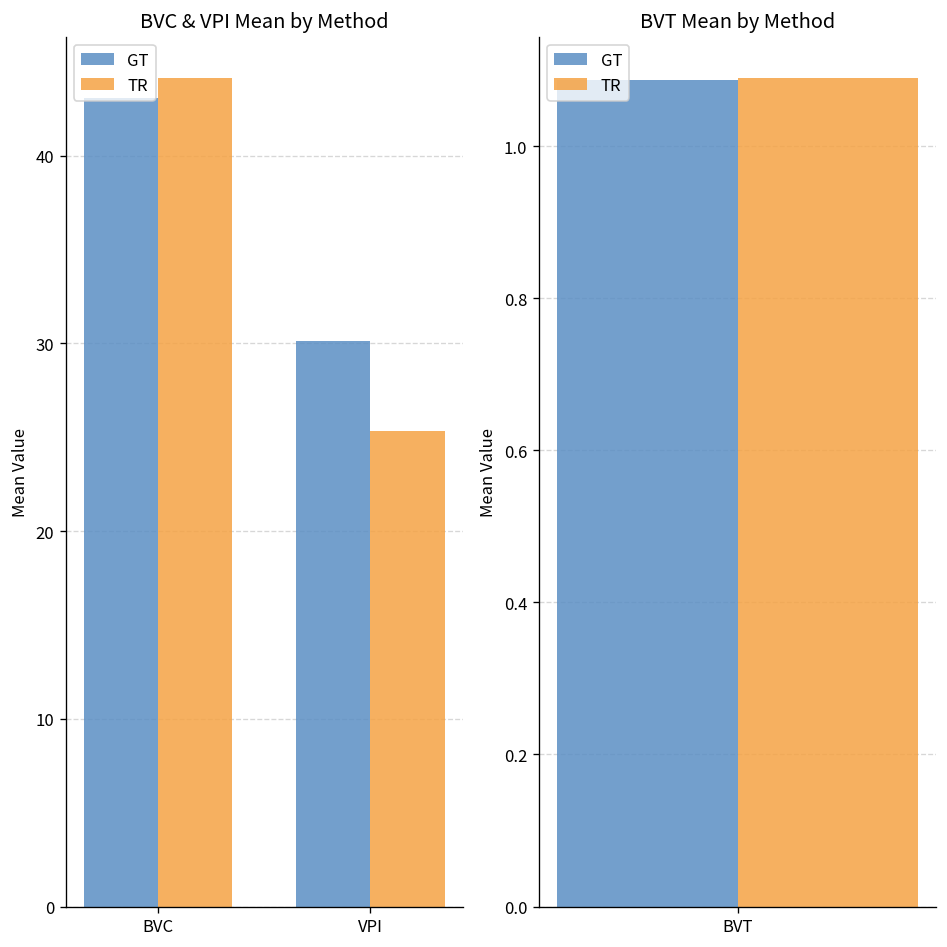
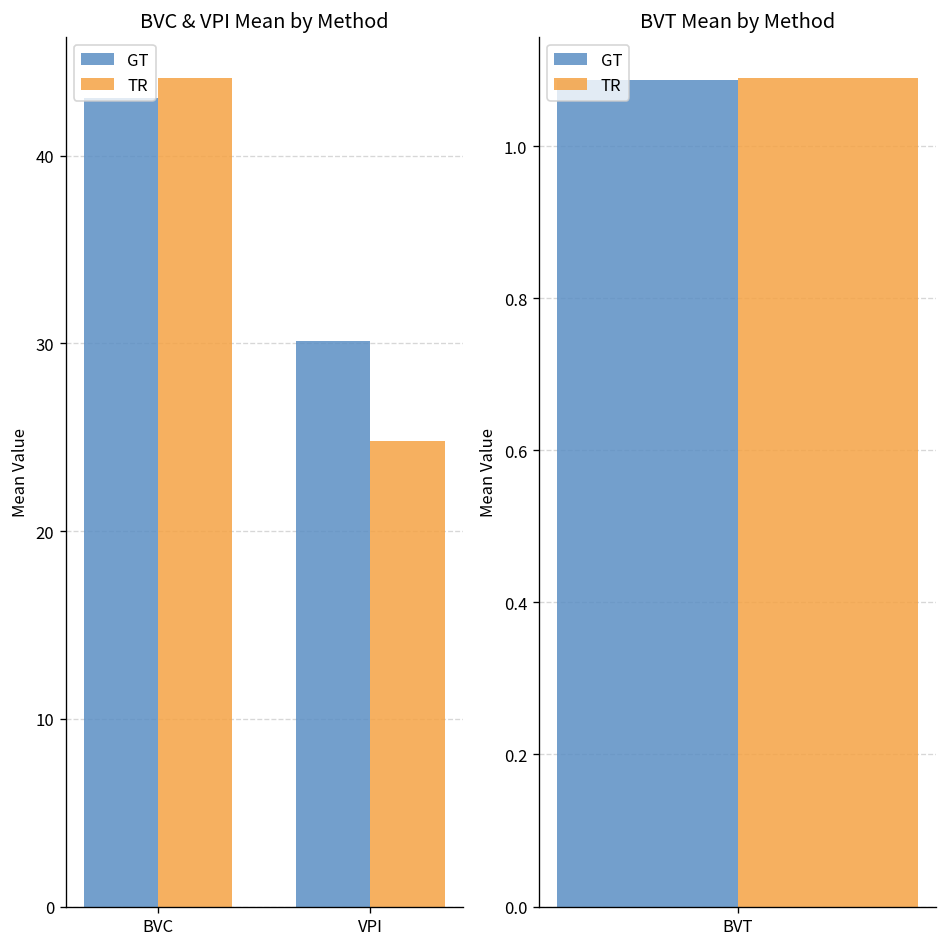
BVC & VPI Mean by Method, TR, VPI: 25.3 -> 24.8
